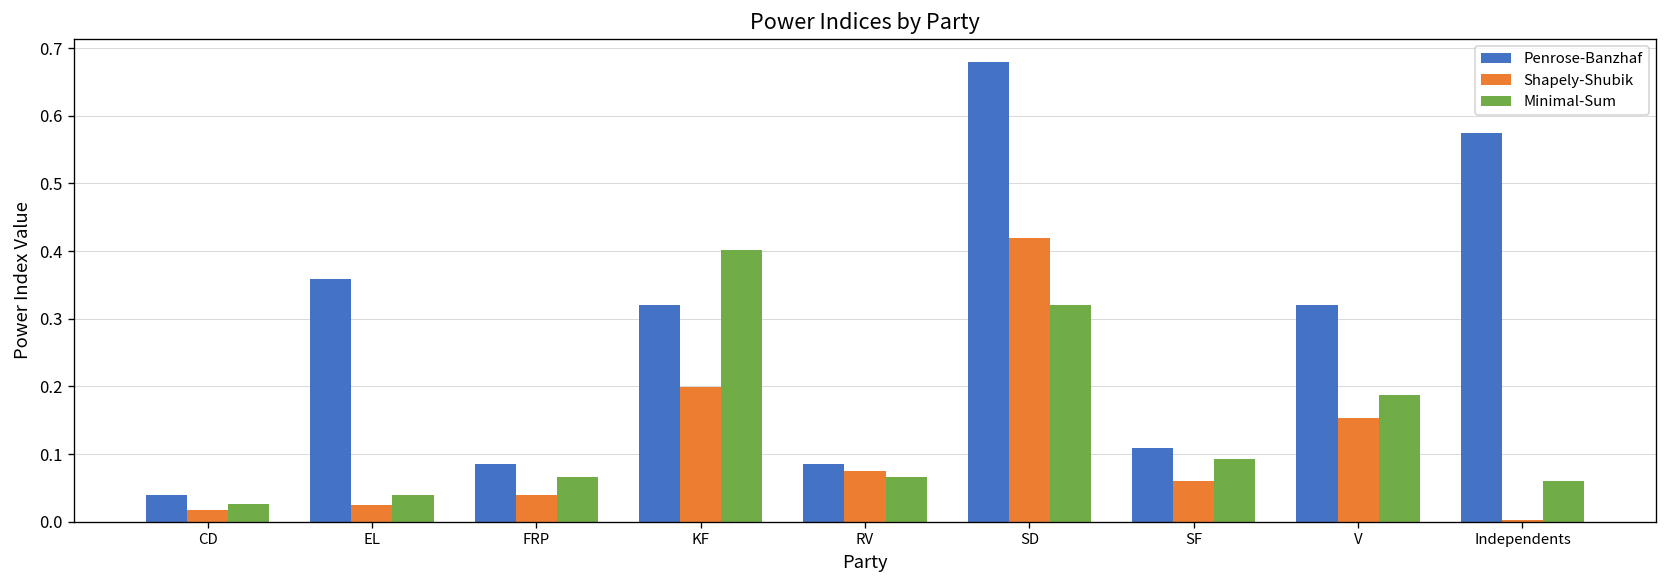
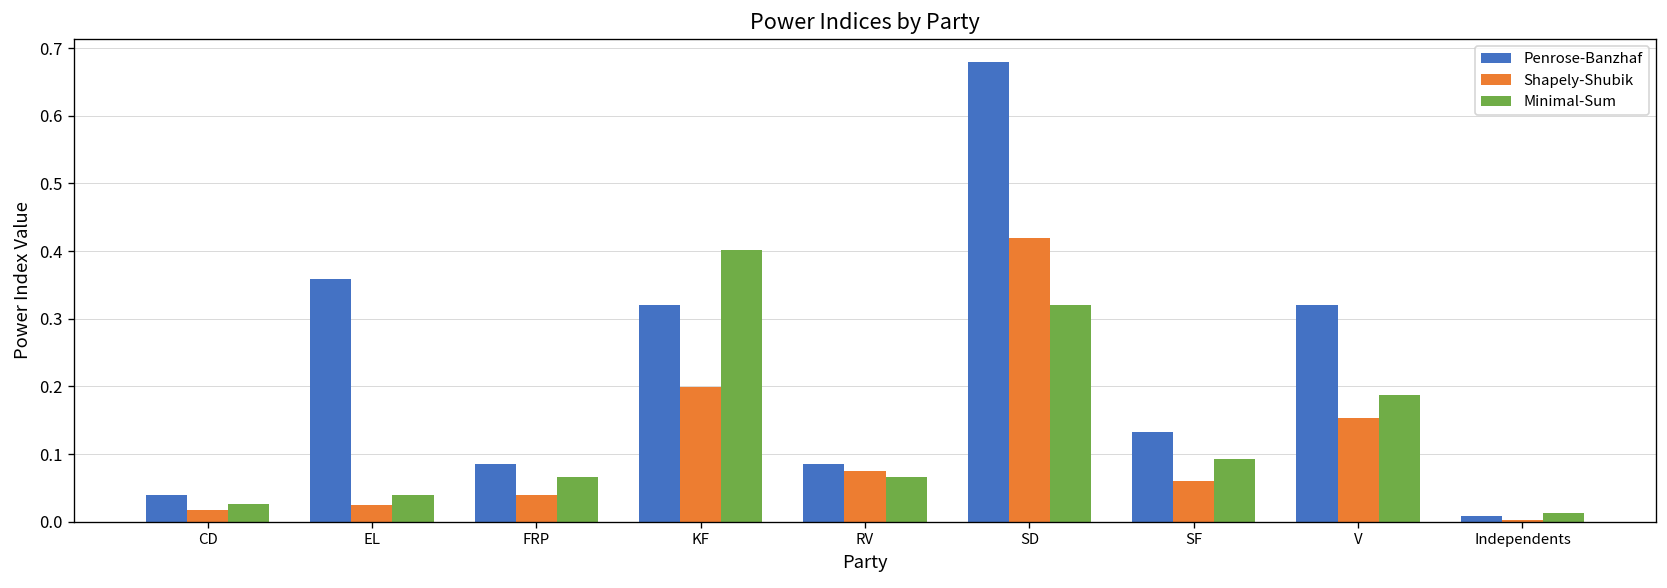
Penrose-Banzhaf, SF: 0.11 -> 0.13
Penrose-Banzhaf, Independents: 0.57 -> 0.01
Minimal-Sum, Independents: 0.06 -> 0.01
